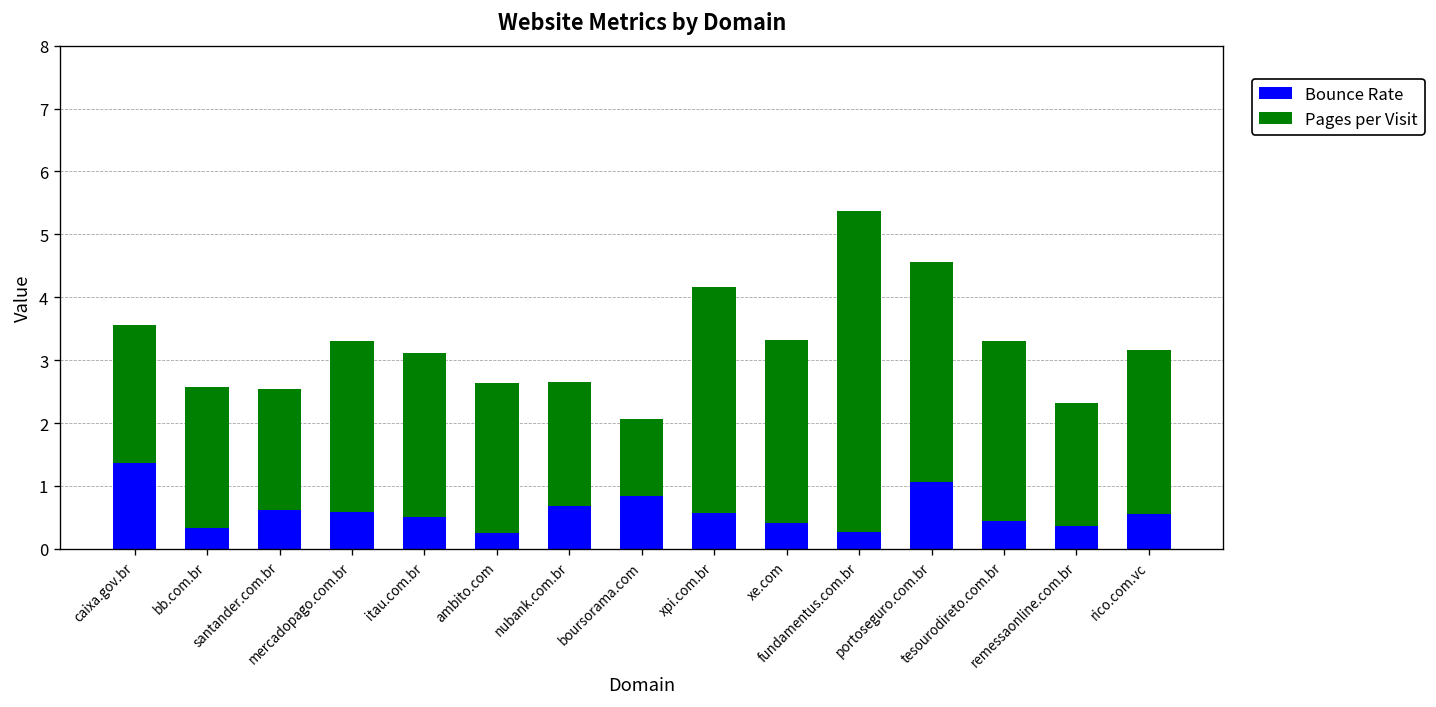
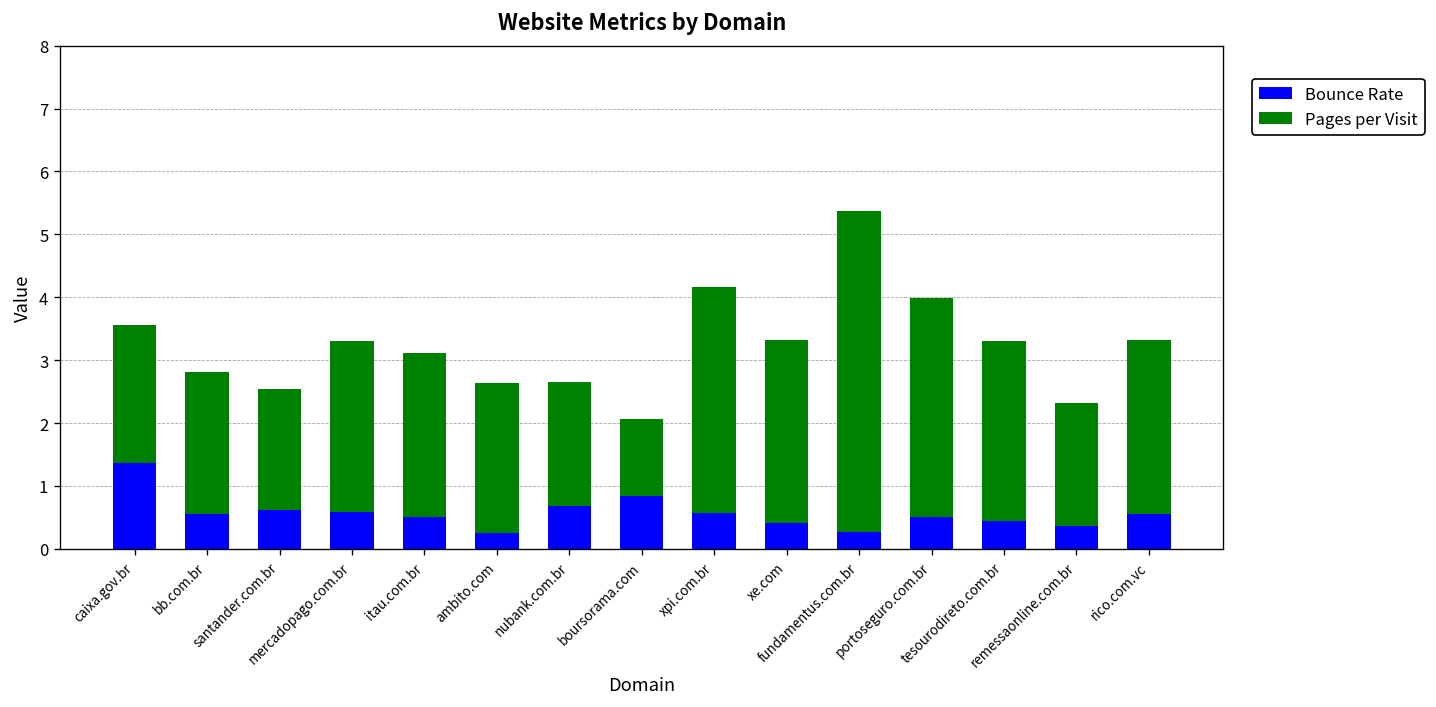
Bounce Rate, bb.com.br: 0.3 -> 0.6
Bounce Rate, portoseguro.com.br: 1.1 -> 0.5
Pages per Visit, rico.com.vc: 2.6 -> 2.8
